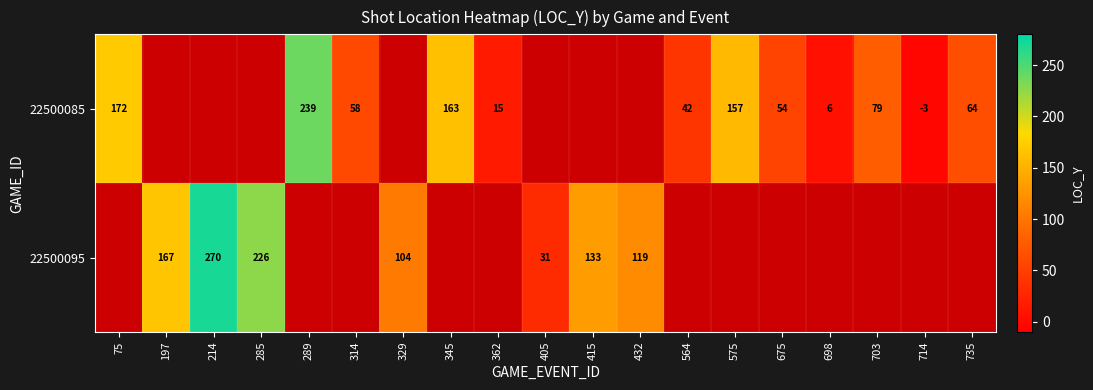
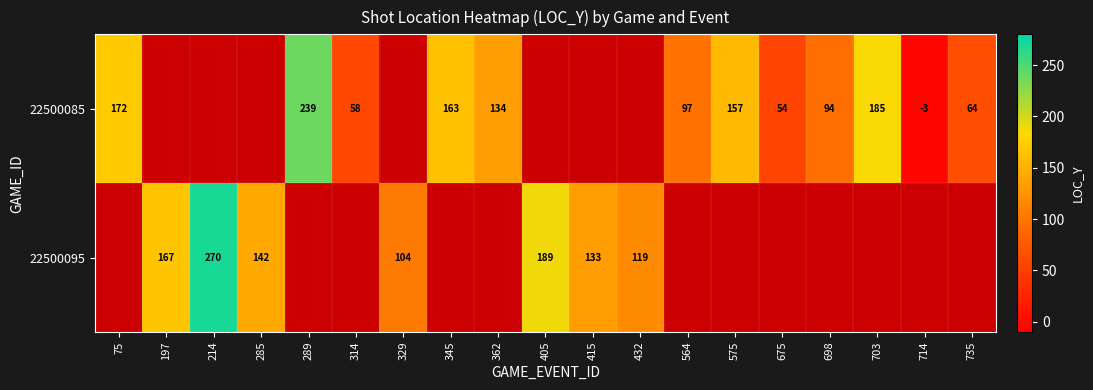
22500085, 362: 15 -> 134
22500085, 564: 42 -> 97
22500085, 698: 6 -> 94
22500085, 703: 79 -> 185
22500095, 285: 226 -> 142
22500095, 405: 31 -> 189
